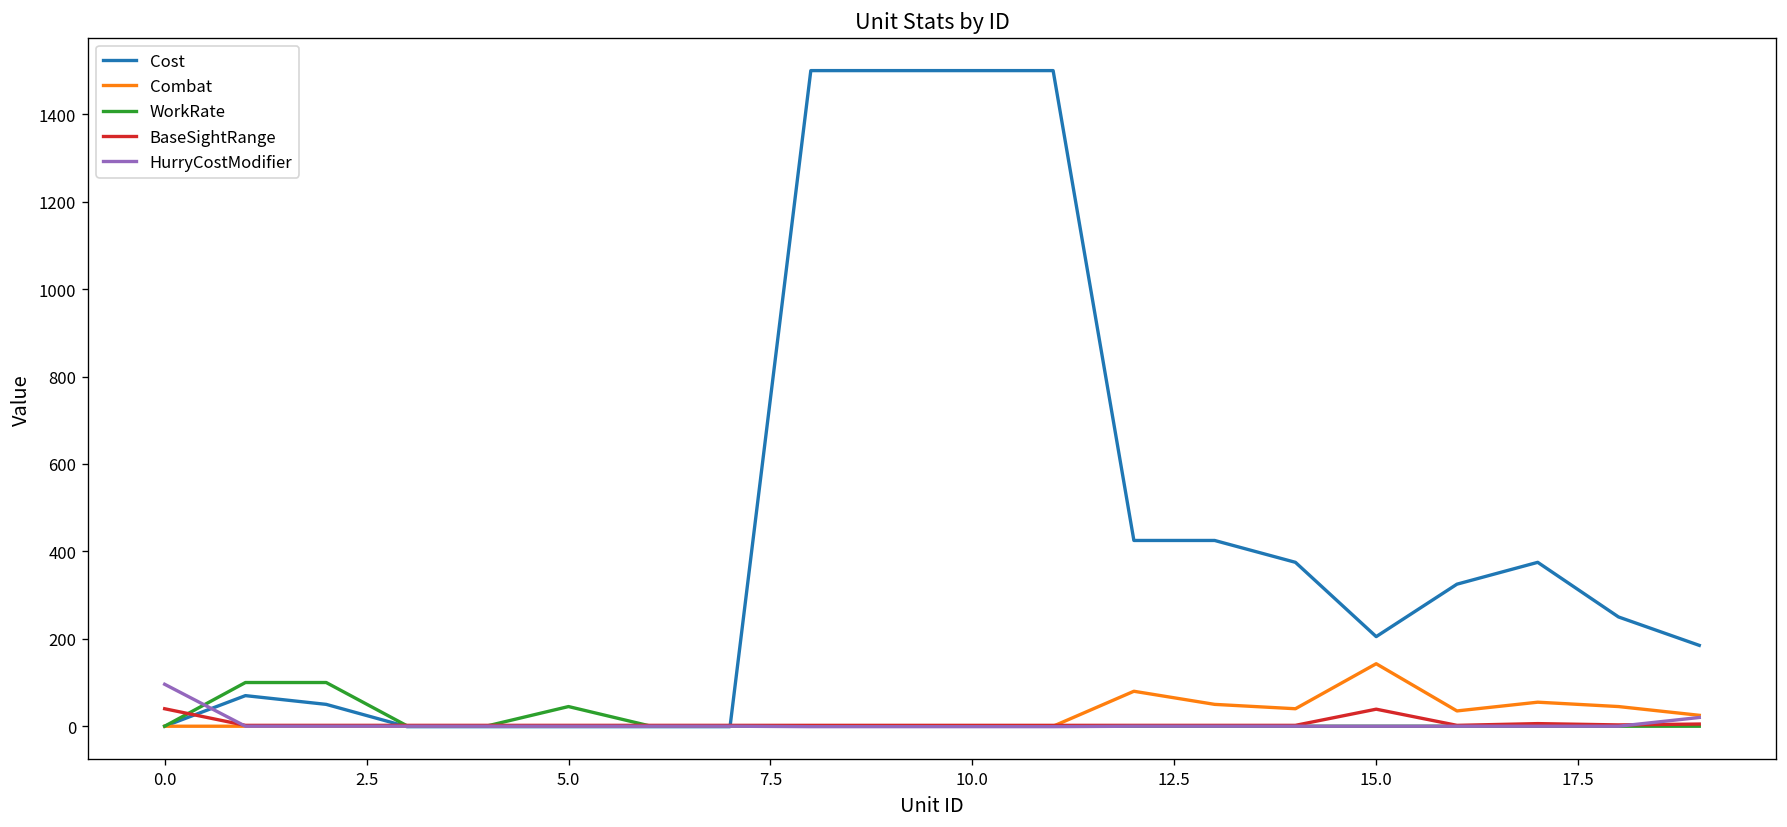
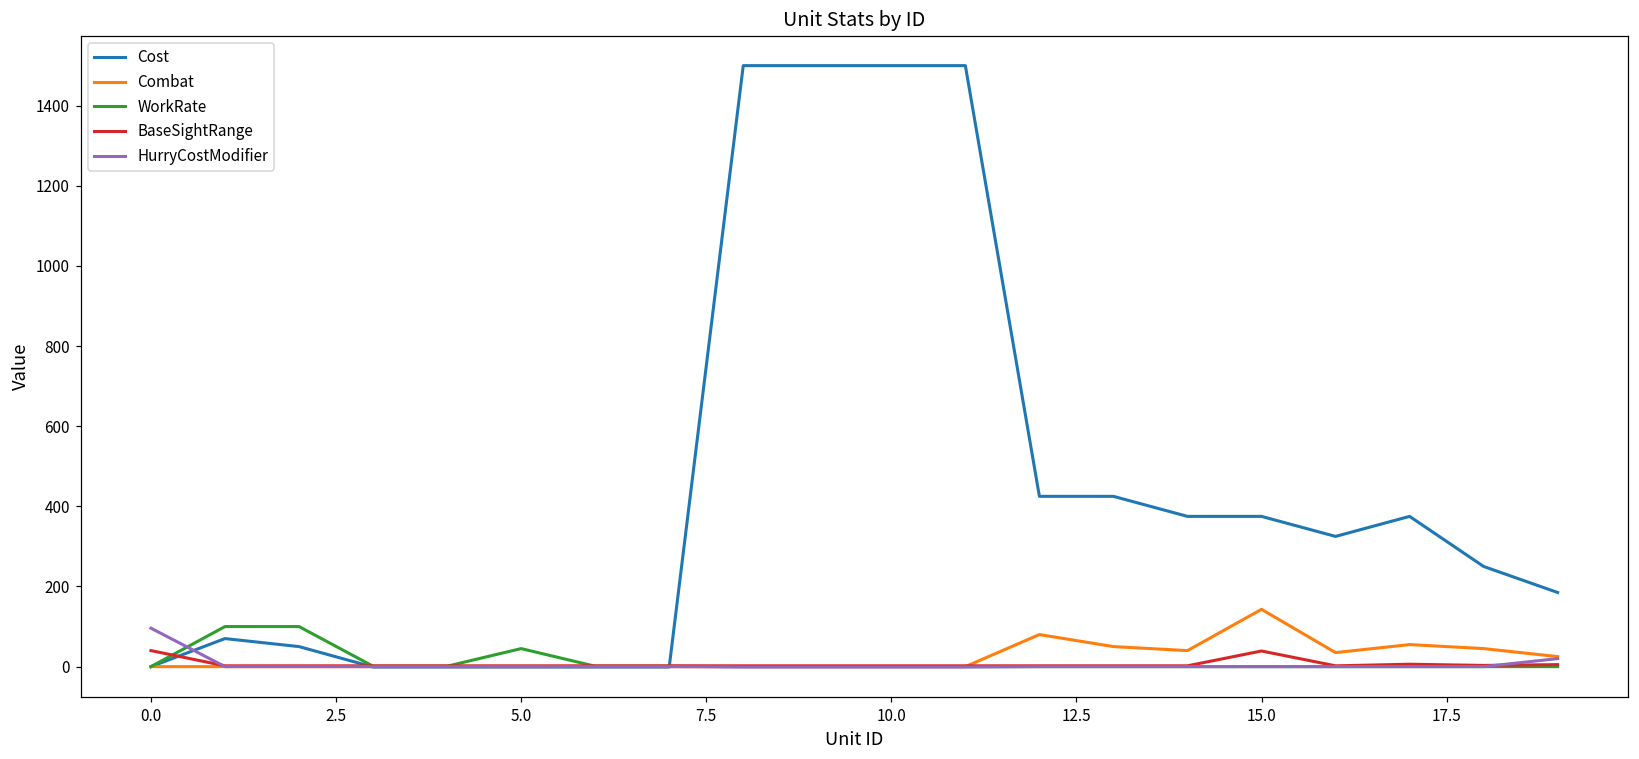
Cost, 15.0: 210 -> 380
